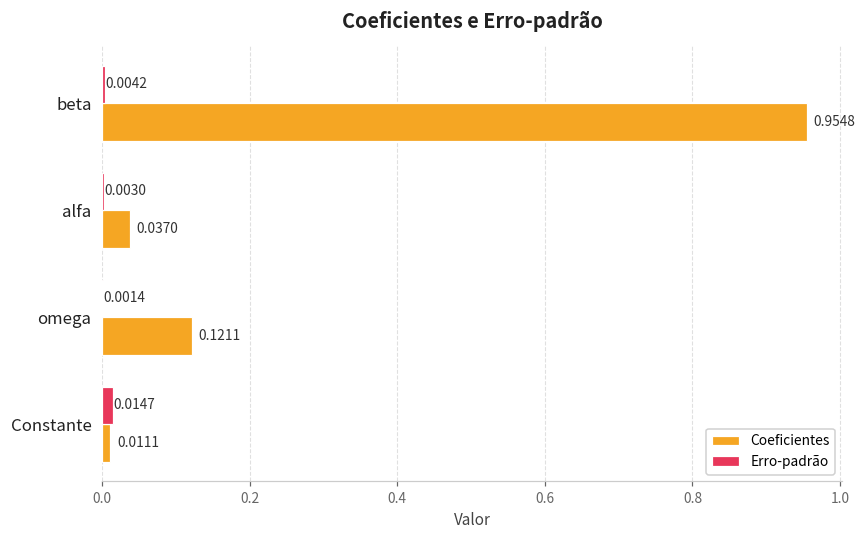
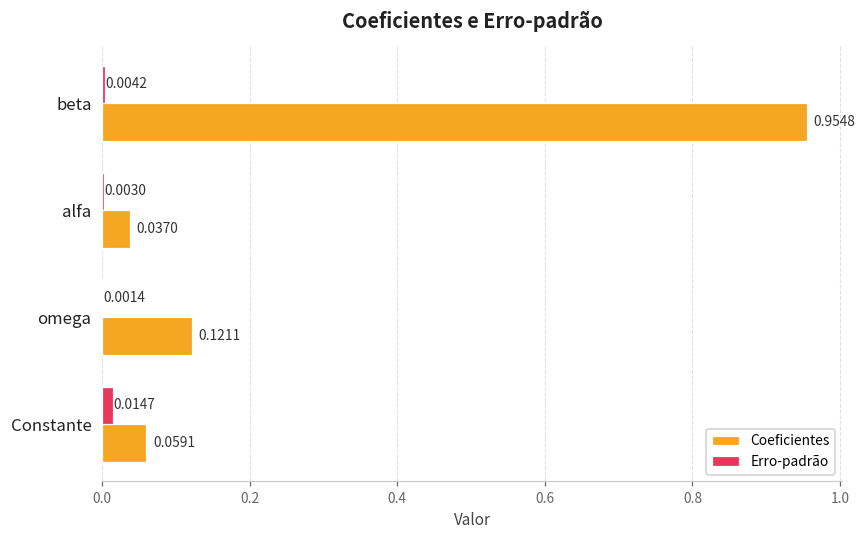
Coeficientes, Constante: 0.0111 -> 0.0591
